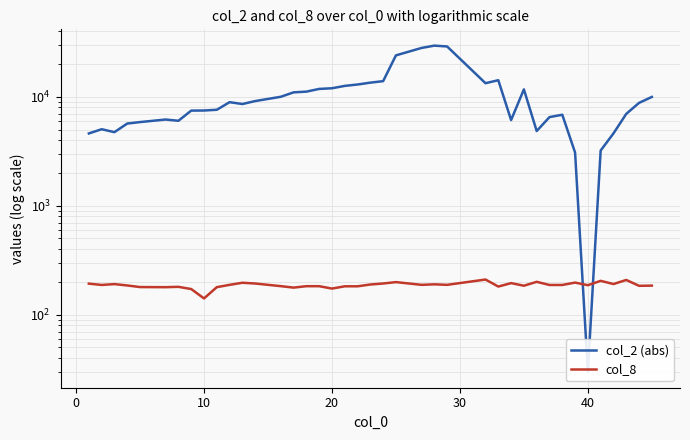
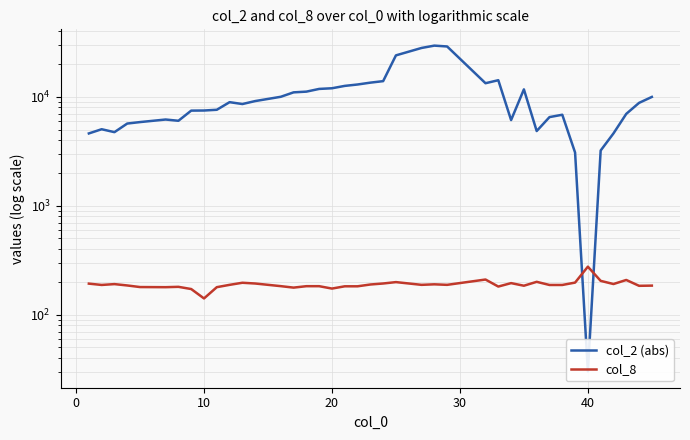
col_8, 40: 190 -> 280
